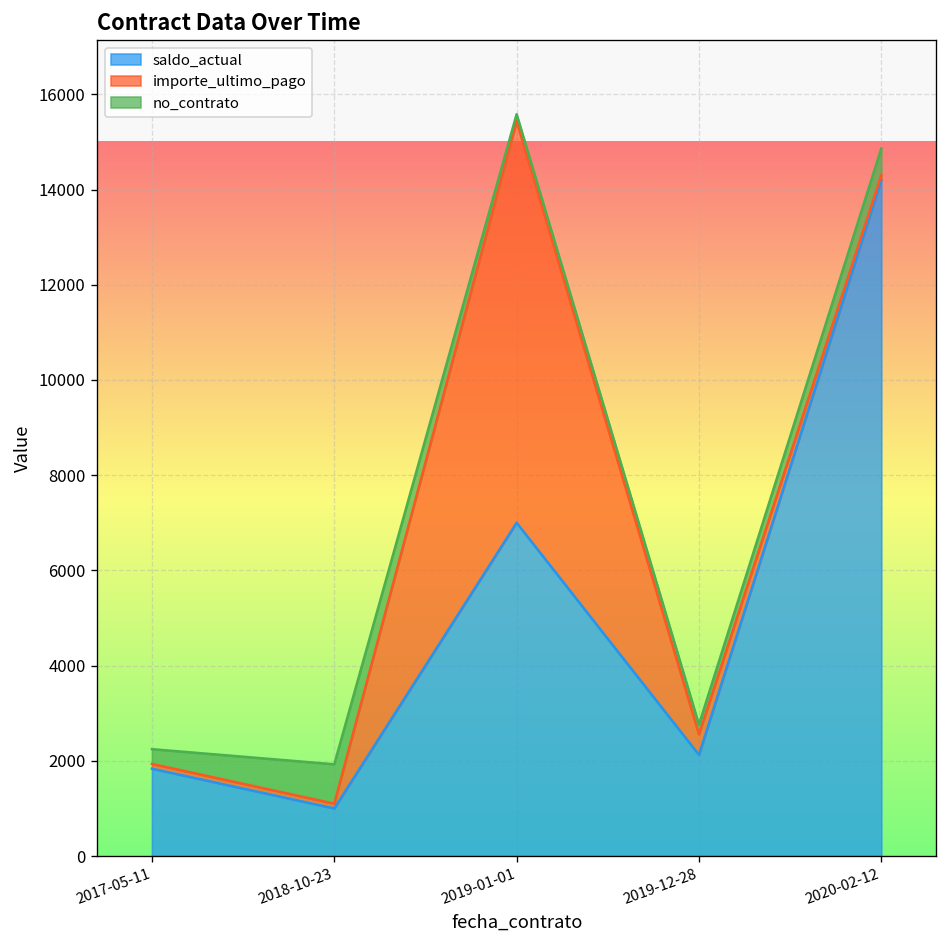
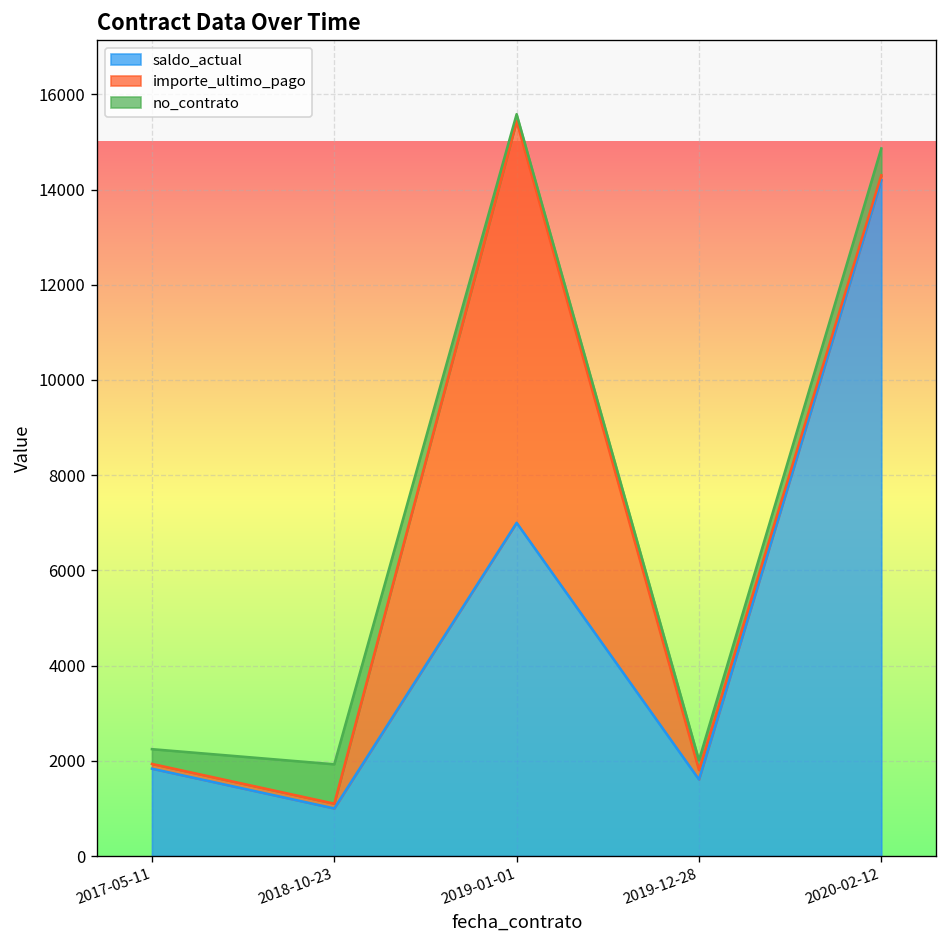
saldo_actual, 2019-12-28: 2100 -> 1600
importe_ultimo_pago, 2019-12-28: 400 -> 200
